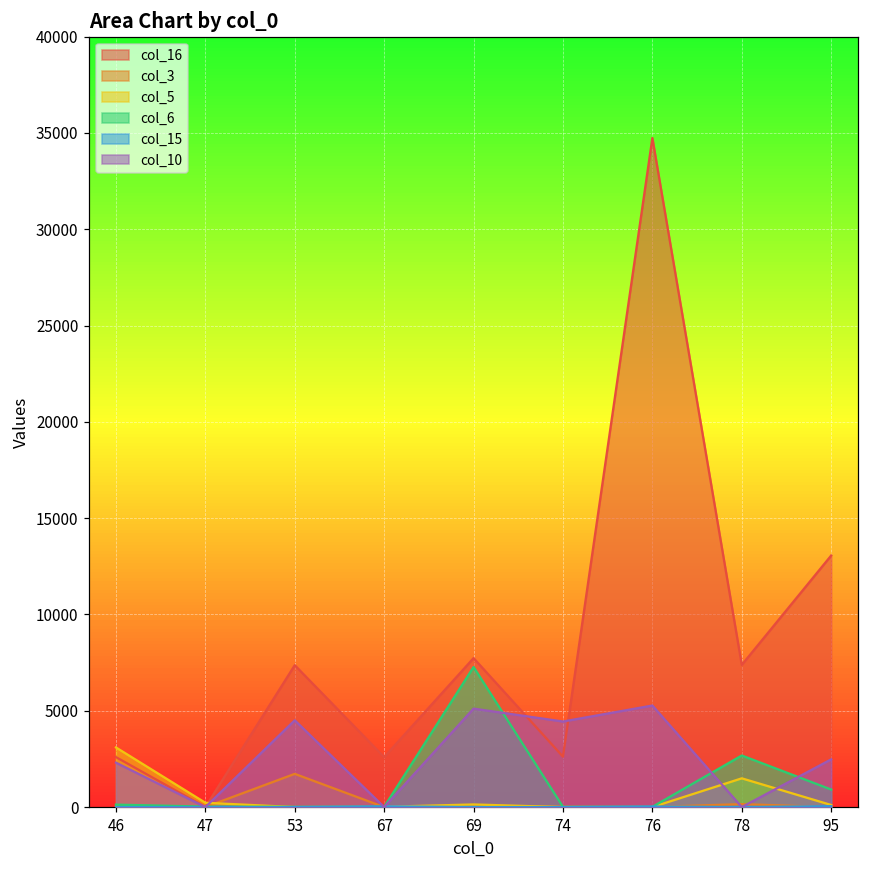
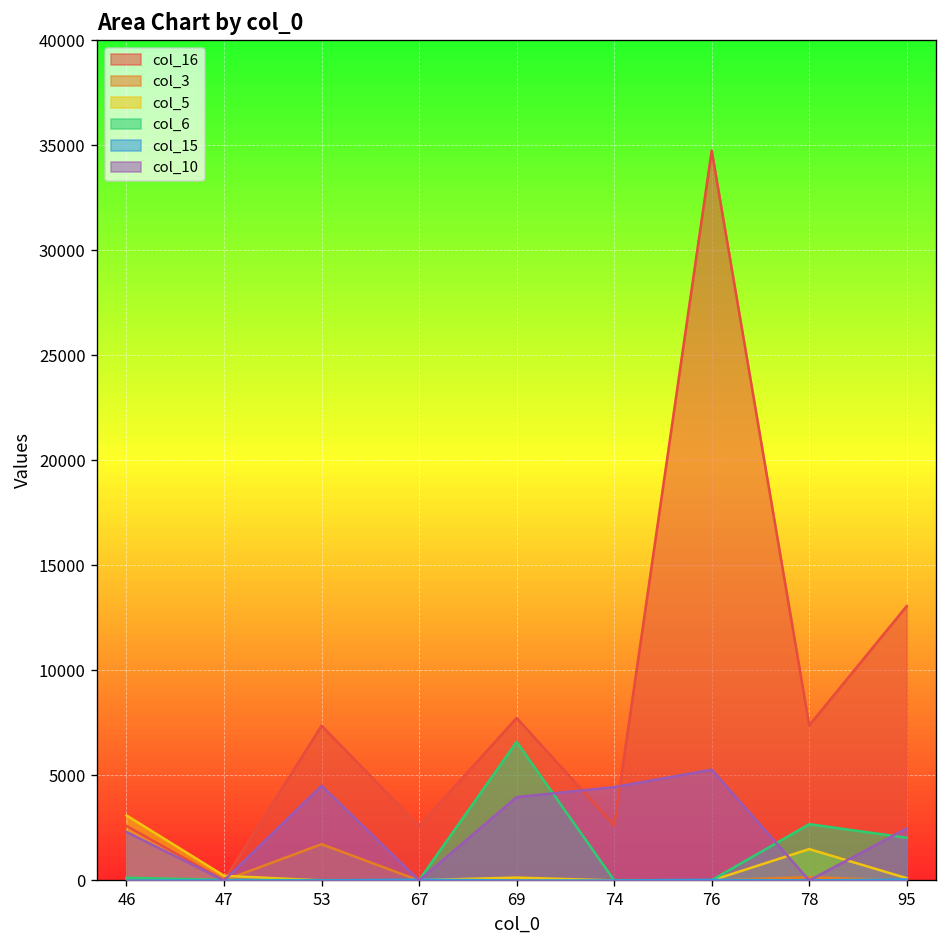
col_6, 69: 7300 -> 6600
col_10, 69: 5100 -> 4000
col_6, 95: 900 -> 2000
